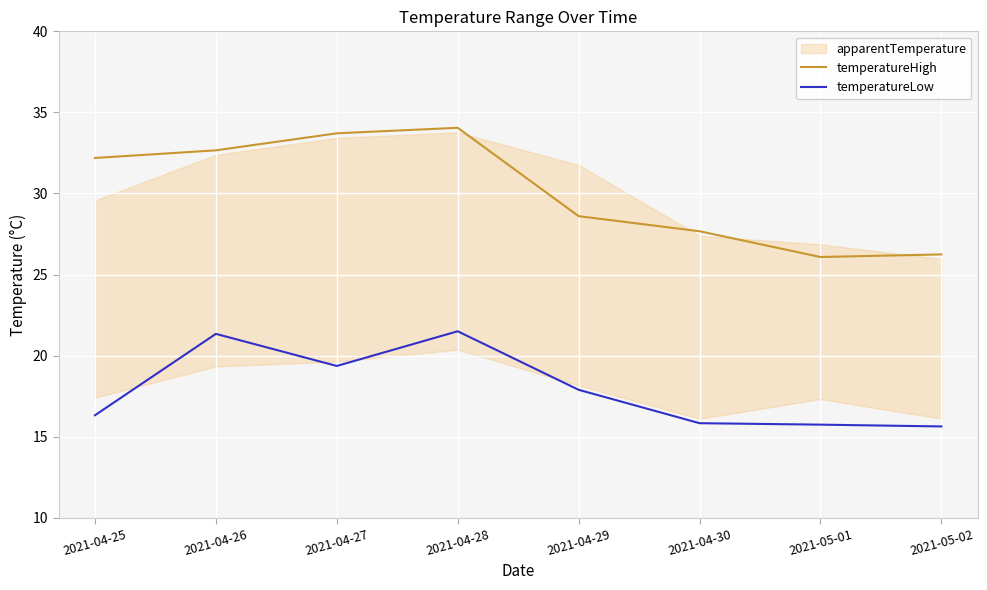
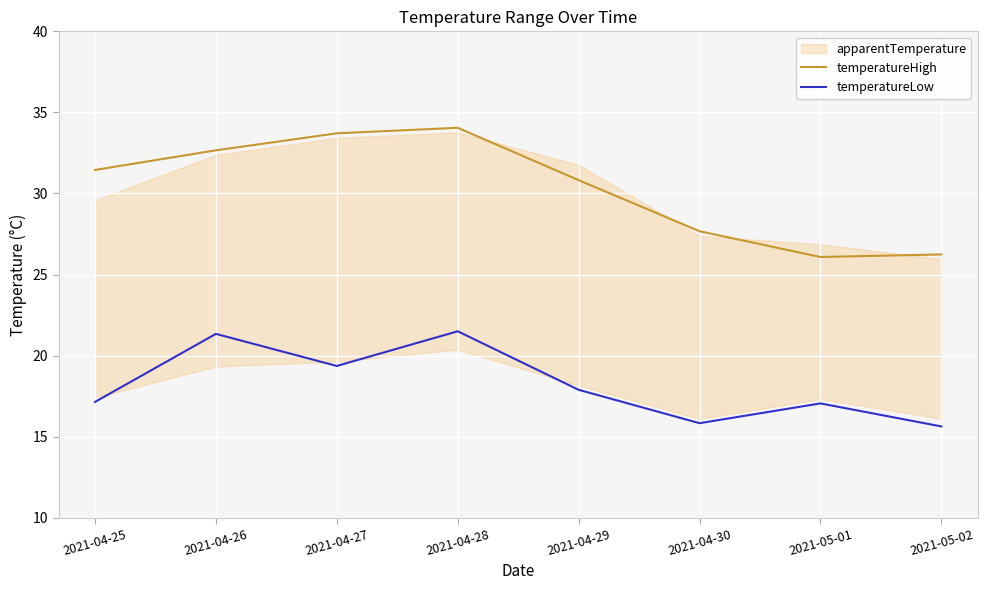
temperatureHigh, 2021-04-25: 32.2 -> 31.5
temperatureLow, 2021-04-25: 16.3 -> 17.1
temperatureHigh, 2021-04-29: 28.6 -> 30.8
temperatureLow, 2021-05-01: 15.7 -> 17.1
